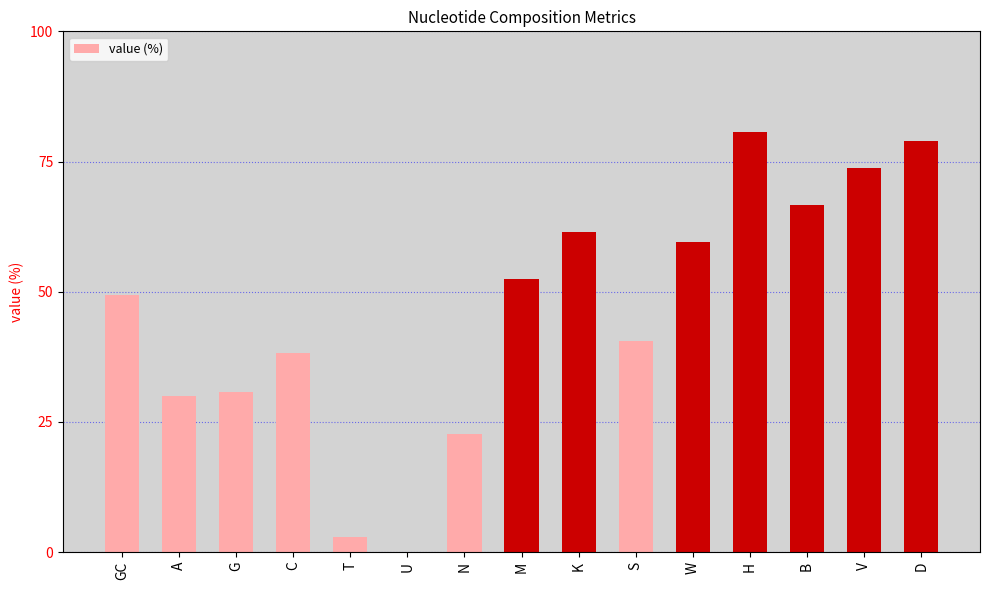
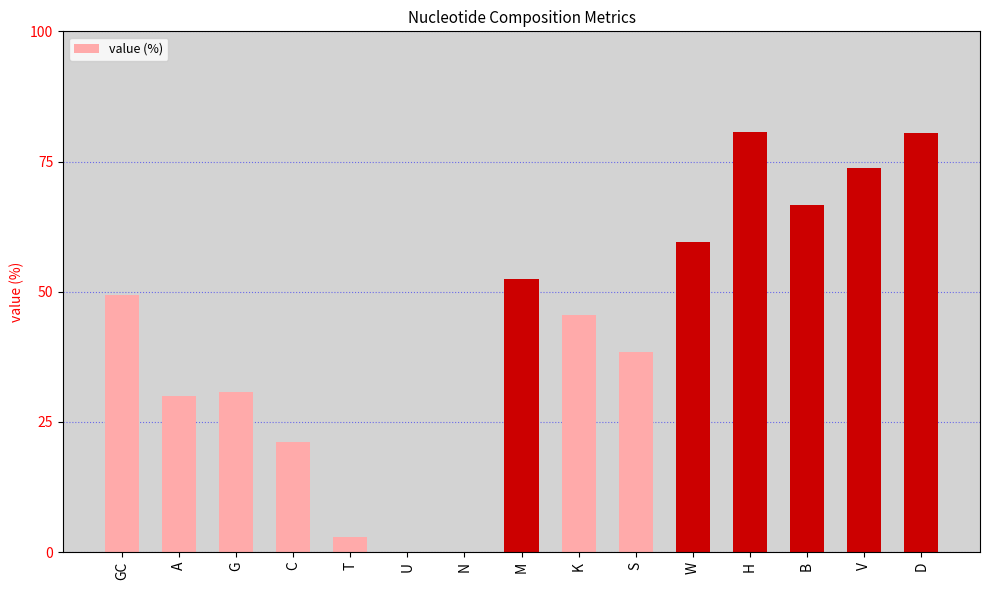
C: 38 -> 21
N: 23 -> 0
K: 61 -> 46
S: 40 -> 38
D: 79 -> 80
